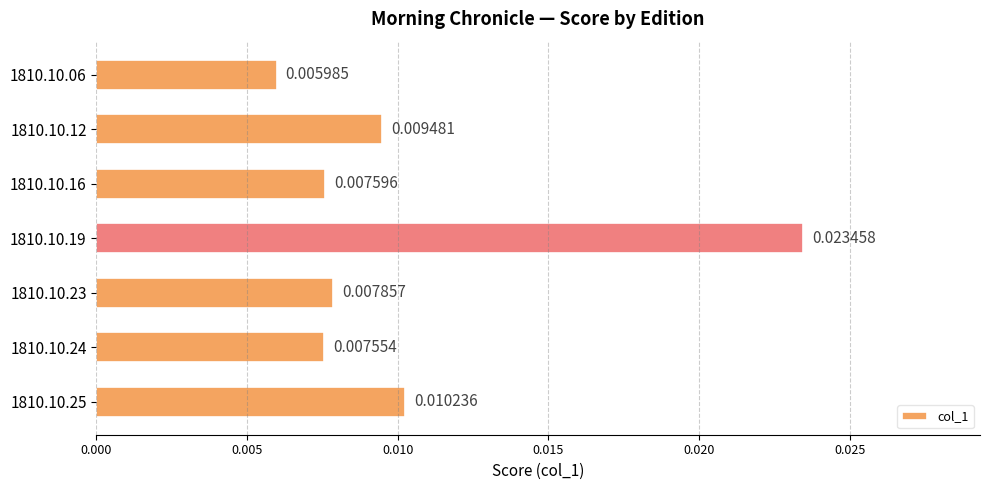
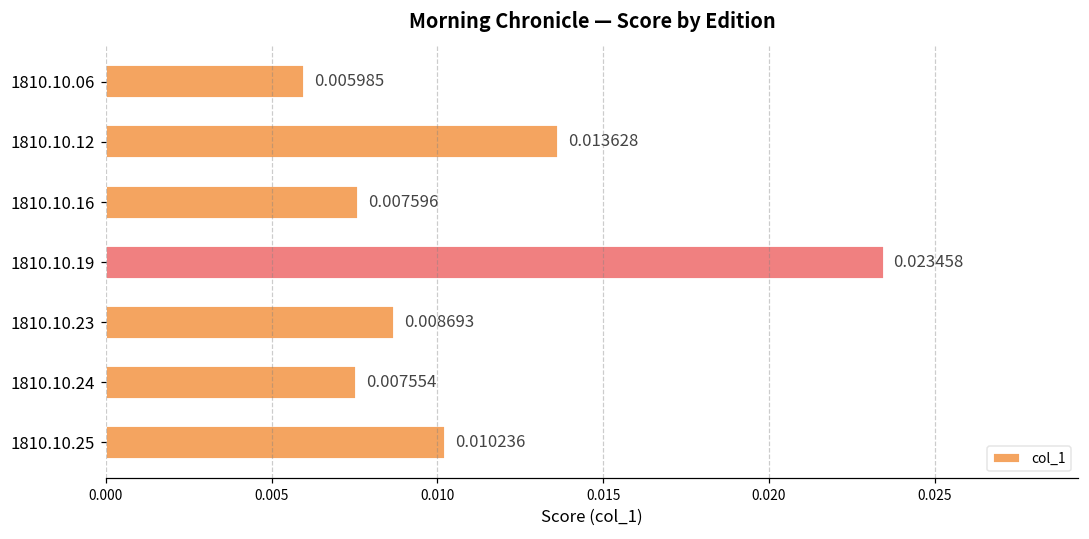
1810.10.12: 0.009481 -> 0.013628
1810.10.23: 0.007857 -> 0.008693
